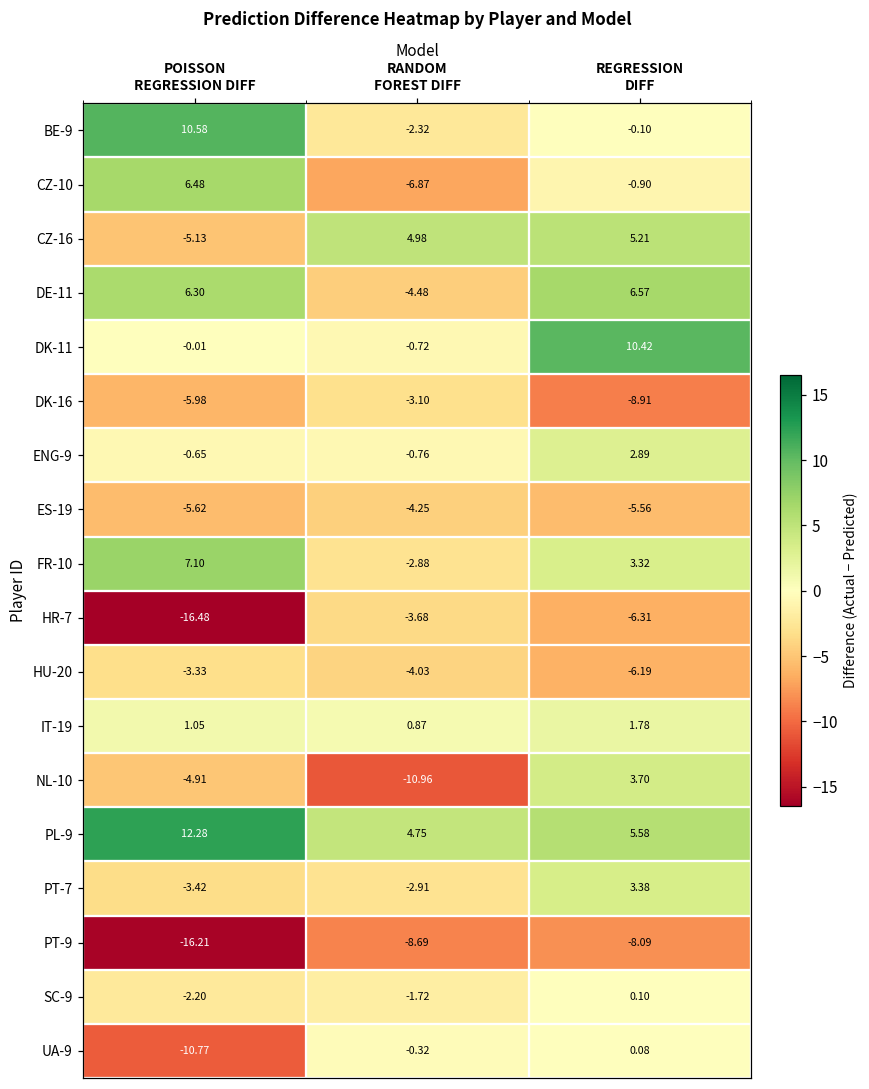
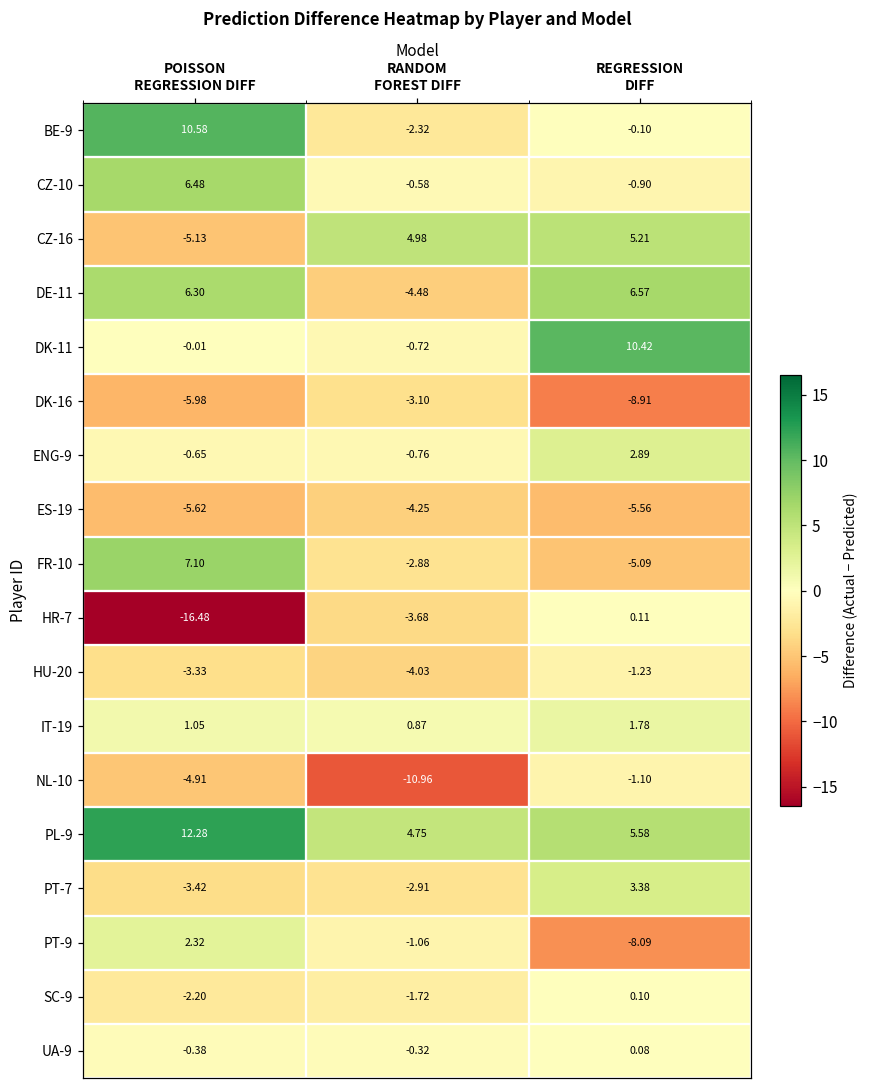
CZ-10, RANDOM FOREST DIFF: -6.87 -> -0.58
FR-10, REGRESSION DIFF: 3.32 -> -5.09
HR-7, REGRESSION DIFF: -6.31 -> 0.11
HU-20, REGRESSION DIFF: -6.19 -> -1.23
NL-10, REGRESSION DIFF: 3.70 -> -1.10
PT-9, POISSON REGRESSION DIFF: -16.21 -> 2.32
PT-9, RANDOM FOREST DIFF: -8.69 -> -1.06
UA-9, POISSON REGRESSION DIFF: -10.77 -> -0.38
